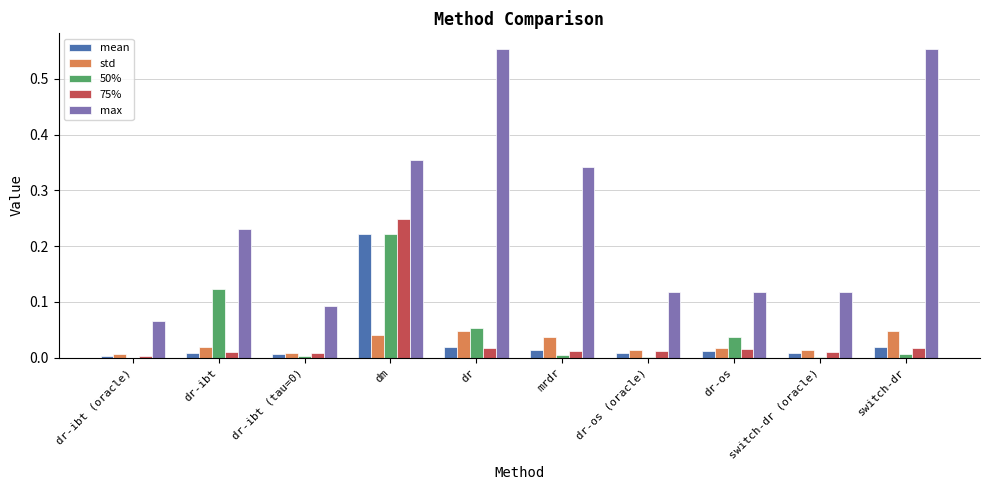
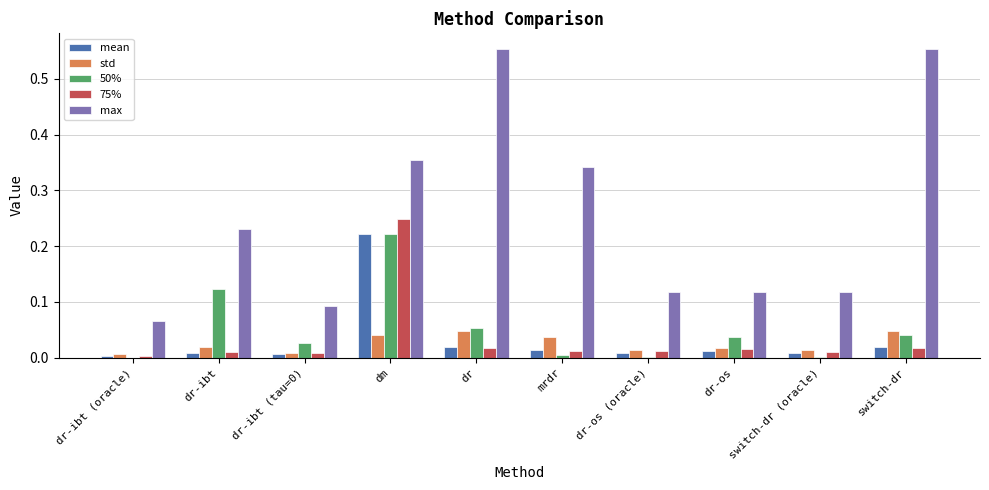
50%, dr-ibt (tau=0): 0.00 -> 0.03
50%, switch-dr: 0.01 -> 0.04
